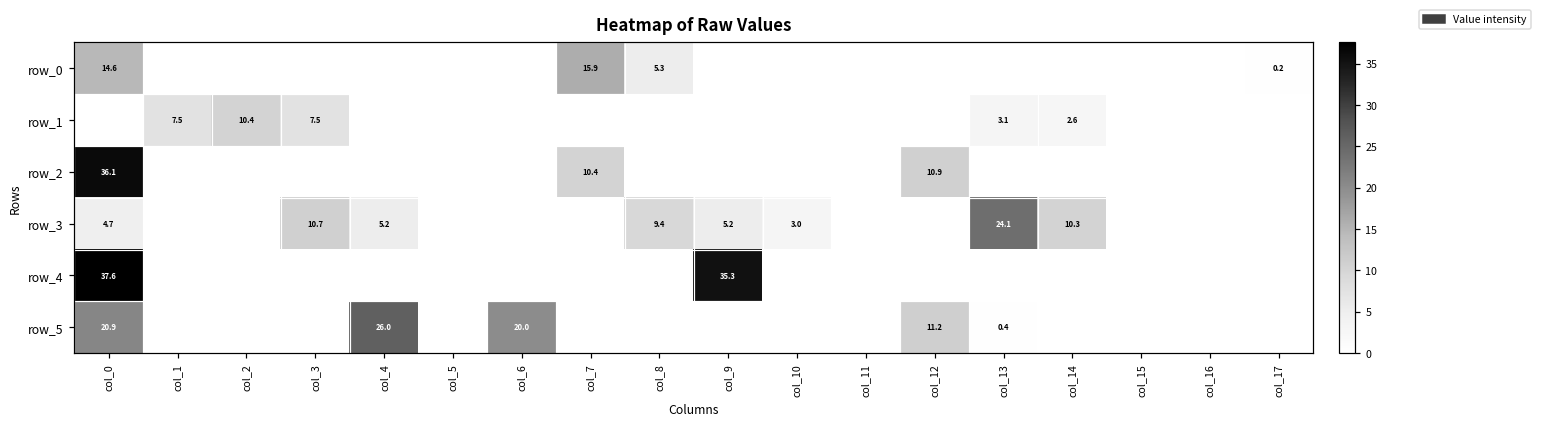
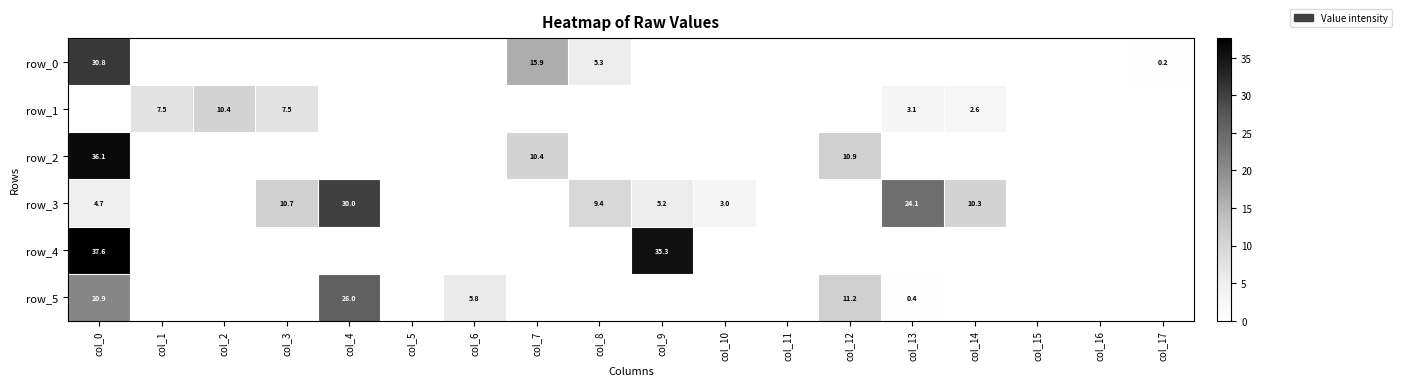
row_0, col_0: 14.6 -> 30.8
row_3, col_4: 5.2 -> 30.0
row_5, col_6: 20.0 -> 5.8
